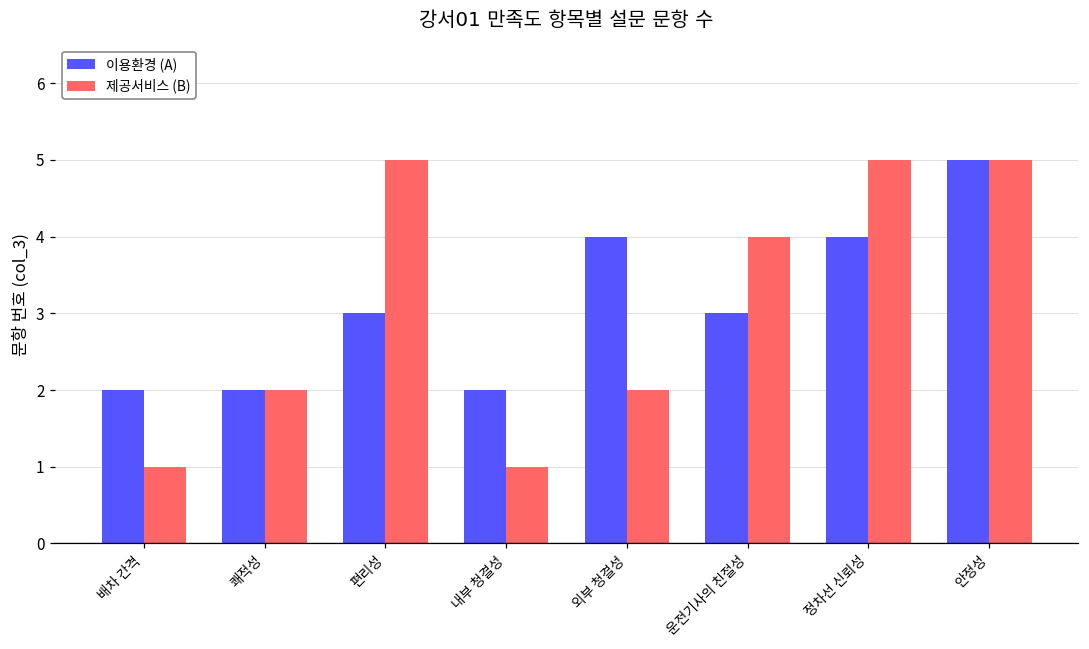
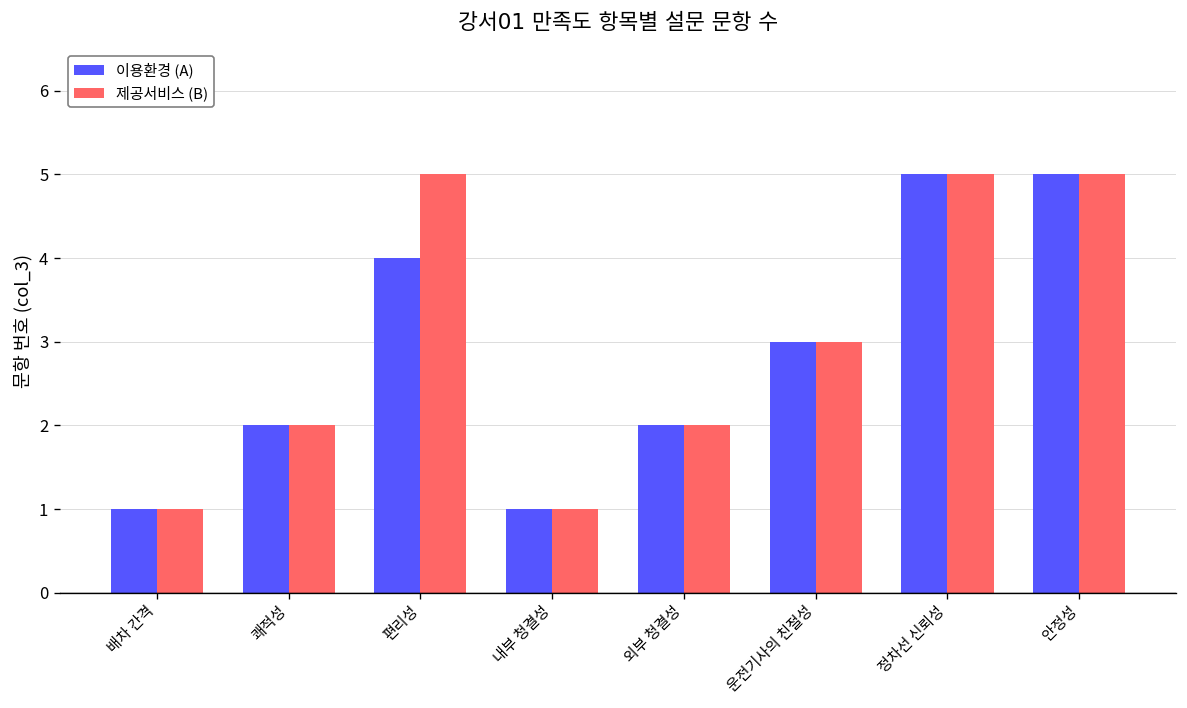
이용환경 (A), 배차 간격: 2 -> 1
이용환경 (A), 편리성: 3 -> 4
이용환경 (A), 내부 청결성: 2 -> 1
이용환경 (A), 외부 청결성: 4 -> 2
제공서비스 (B), 운전기사의 친절성: 4 -> 3
이용환경 (A), 정차선 신뢰성: 4 -> 5
